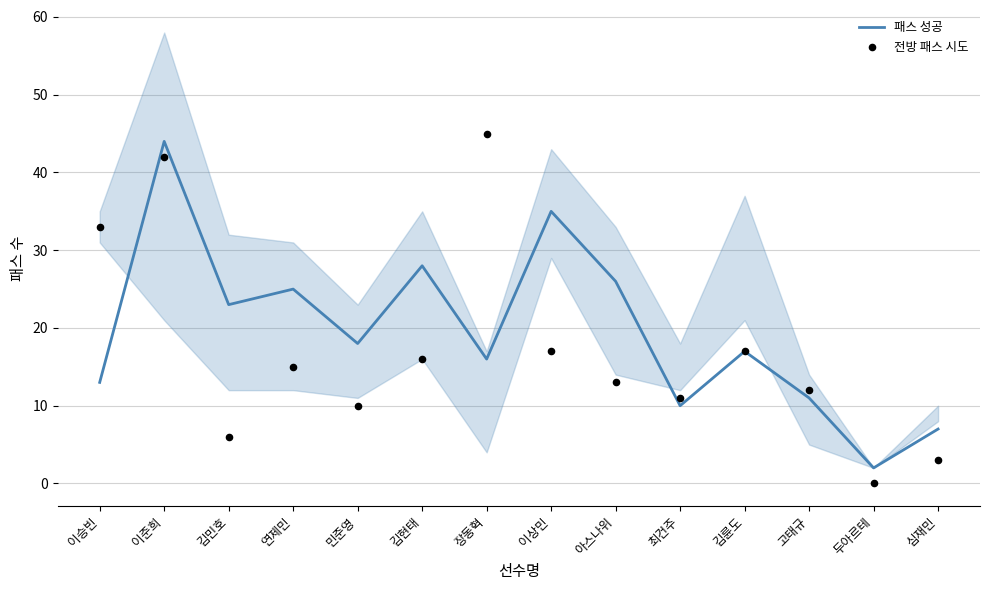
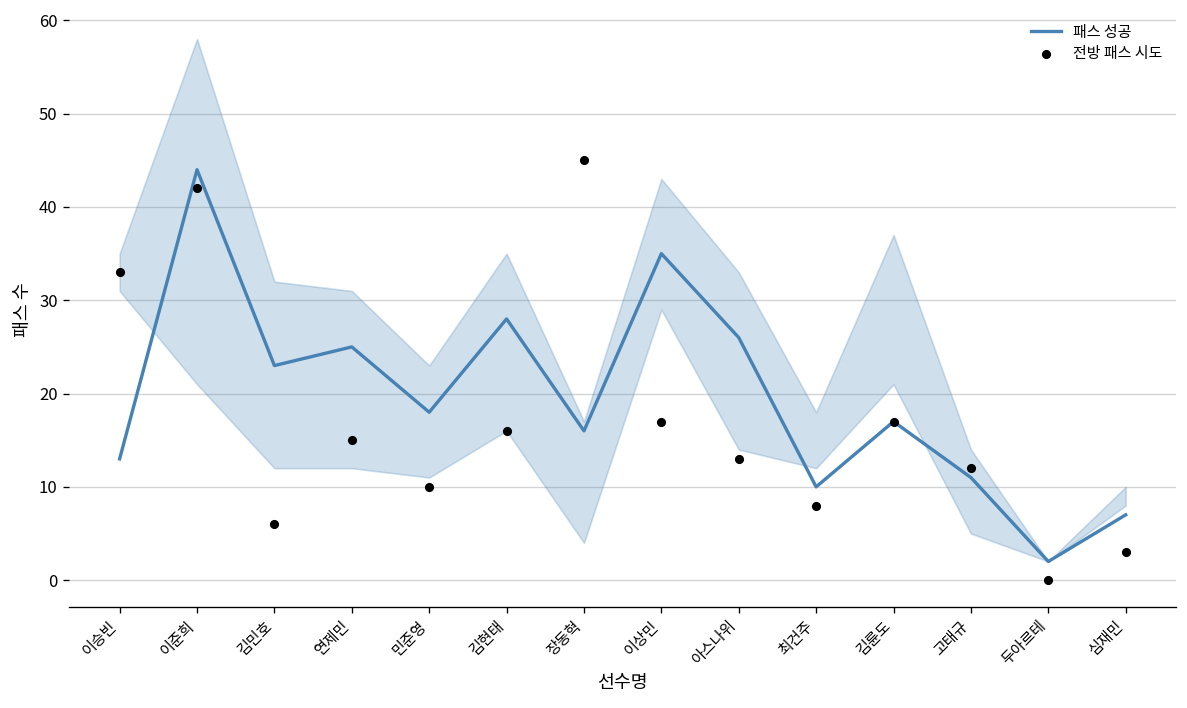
전방 패스 시도, 최건주: 11 -> 8
